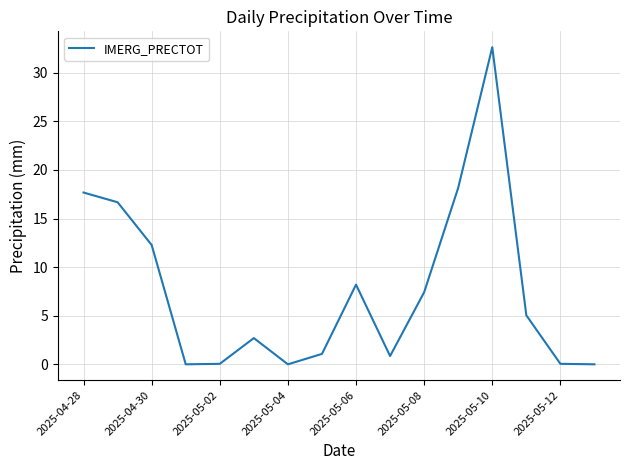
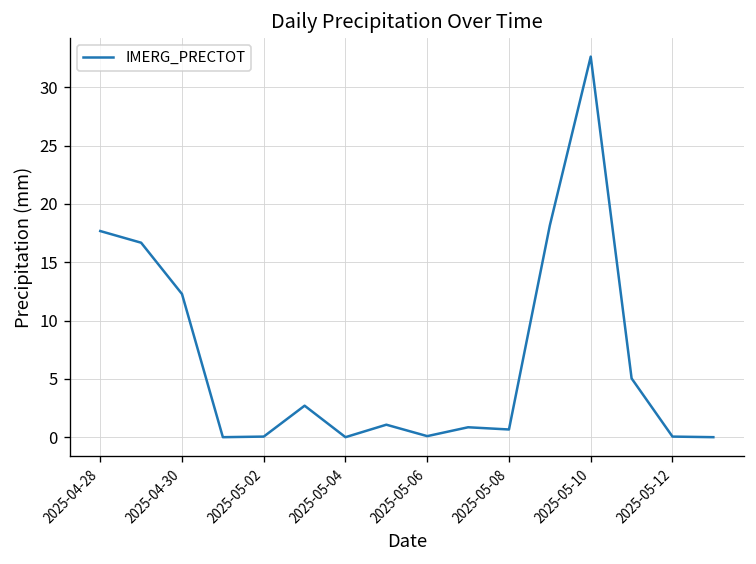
2025-05-06: 8 -> 0
2025-05-08: 7 -> 1
